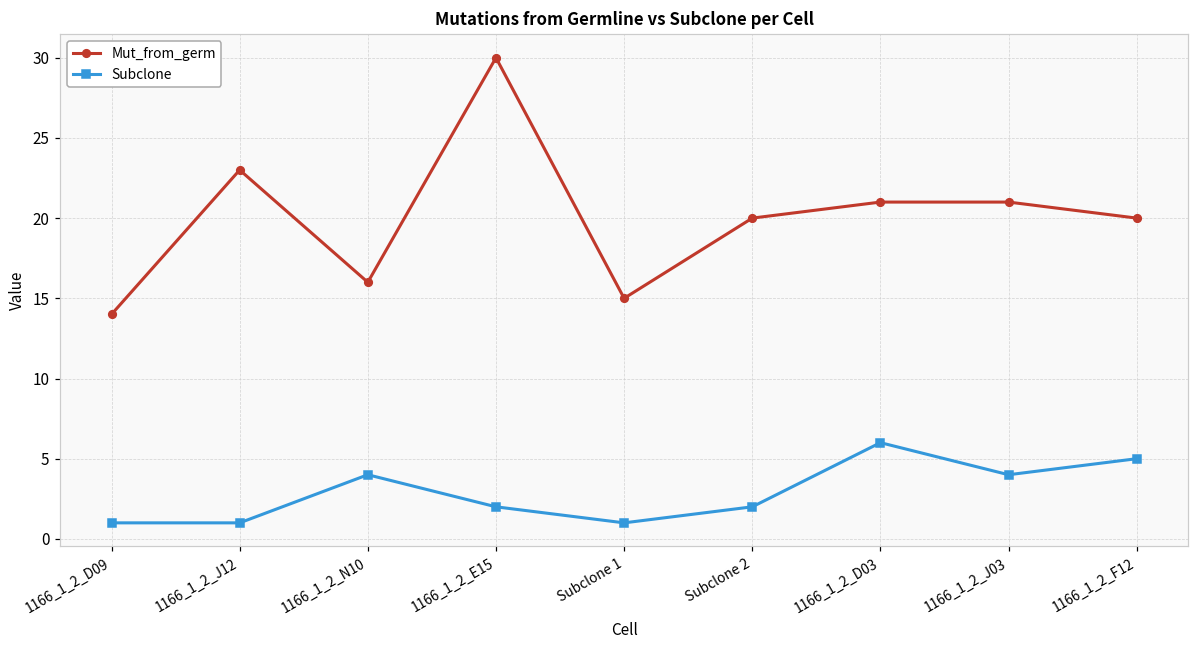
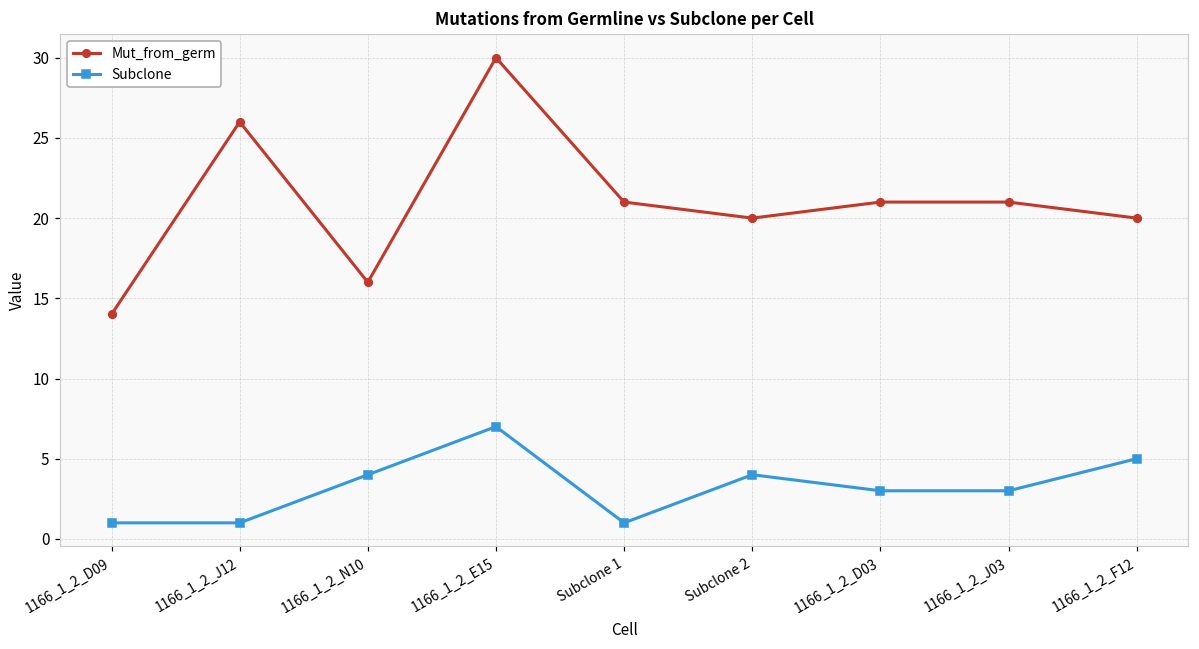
Mut_from_germ, 1166_1_2_J12: 23 -> 26
Subclone, 1166_1_2_E15: 2 -> 7
Mut_from_germ, Subclone 1: 15 -> 21
Subclone, Subclone 2: 2 -> 4
Subclone, 1166_1_2_D03: 6 -> 3
Subclone, 1166_1_2_J03: 4 -> 3
